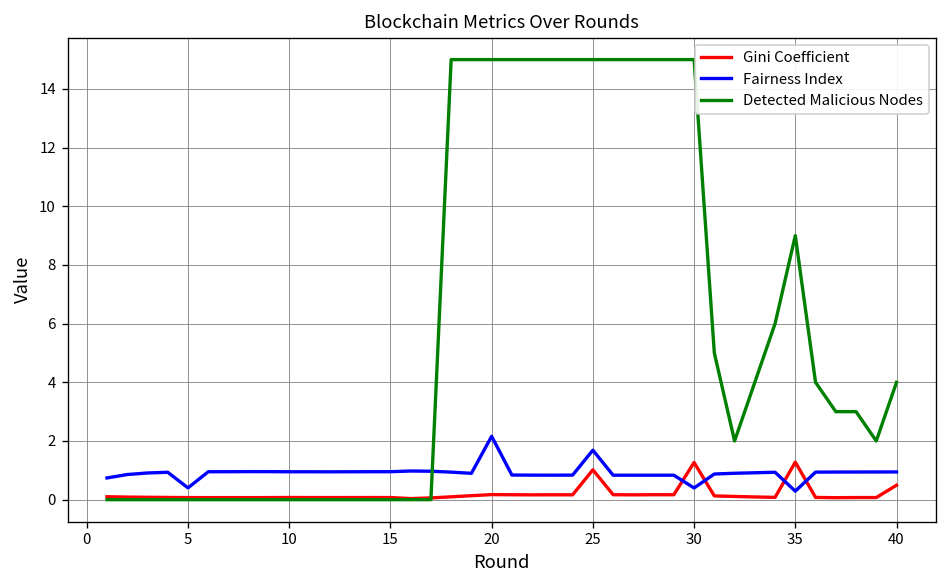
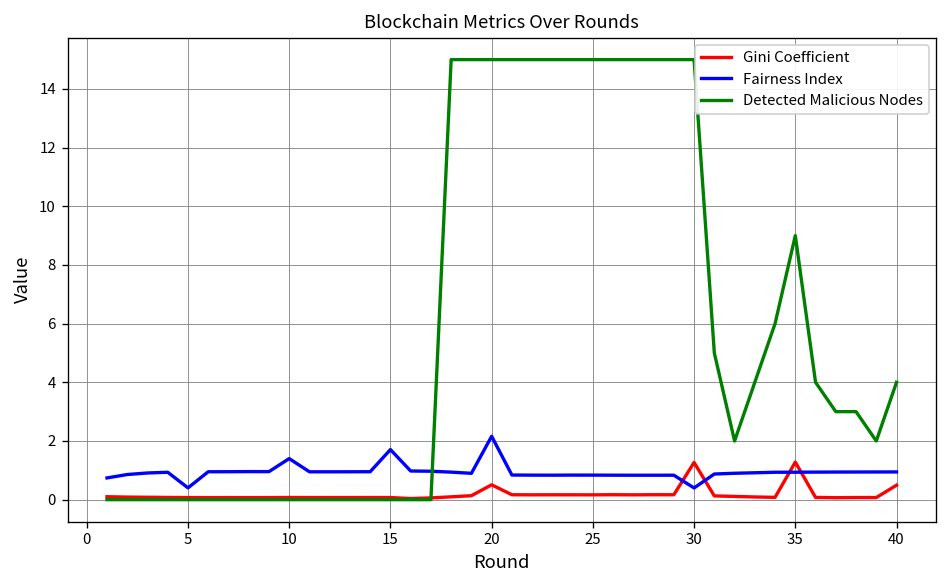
Fairness Index, 10: 1.0 -> 1.4
Fairness Index, 15: 1.0 -> 1.7
Gini Coefficient, 20: 0.2 -> 0.5
Gini Coefficient, 25: 1.0 -> 0.2
Fairness Index, 25: 1.7 -> 0.8
Fairness Index, 35: 0.3 -> 0.9
